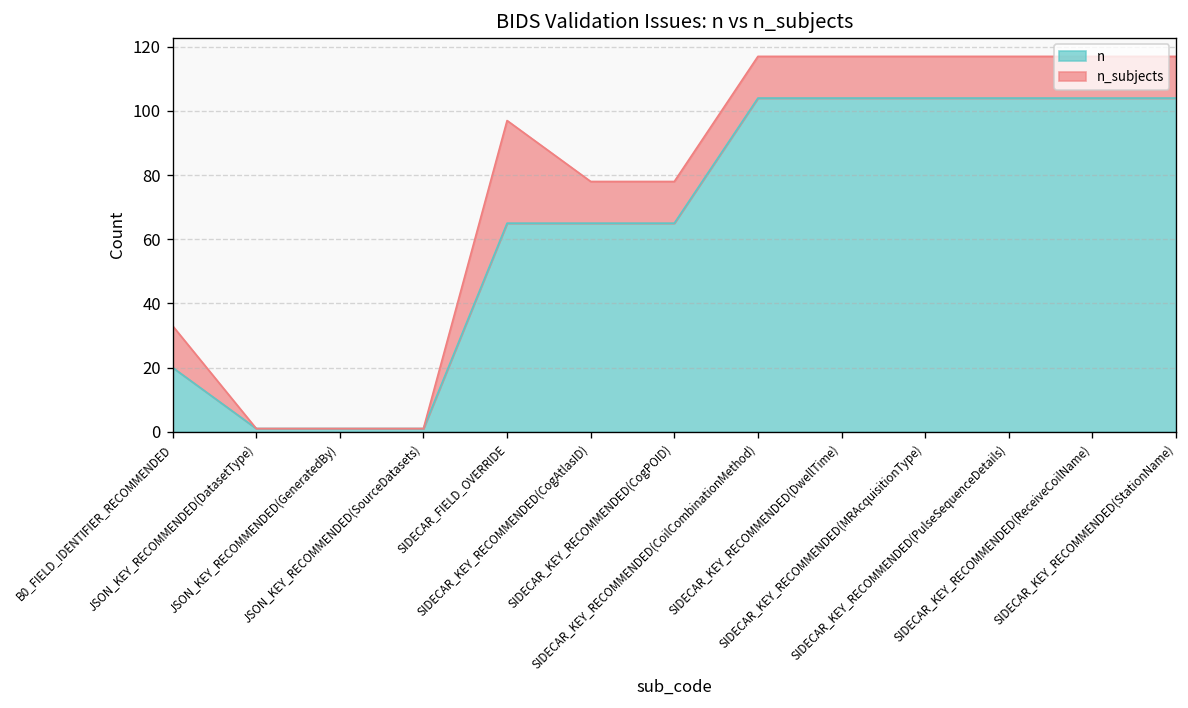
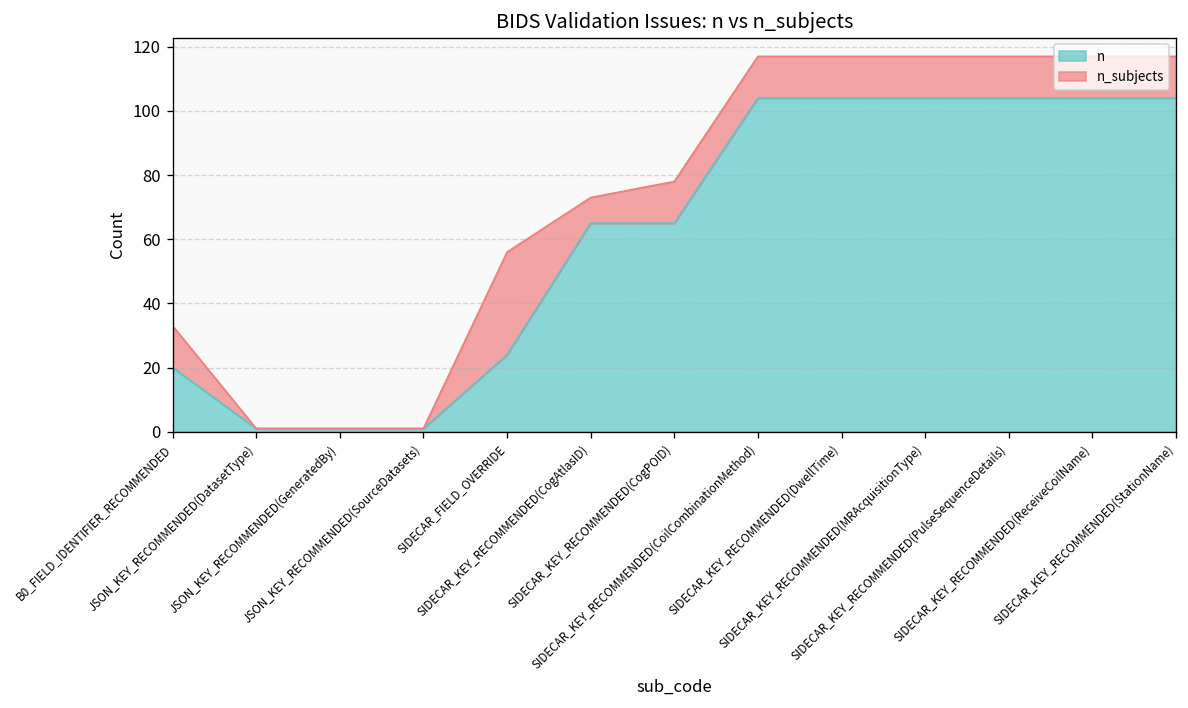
n, SIDECAR_FIELD_OVERRIDE: 65 -> 24
n_subjects, SIDECAR_KEY_RECOMMENDED(CogAtlasID): 13 -> 8
